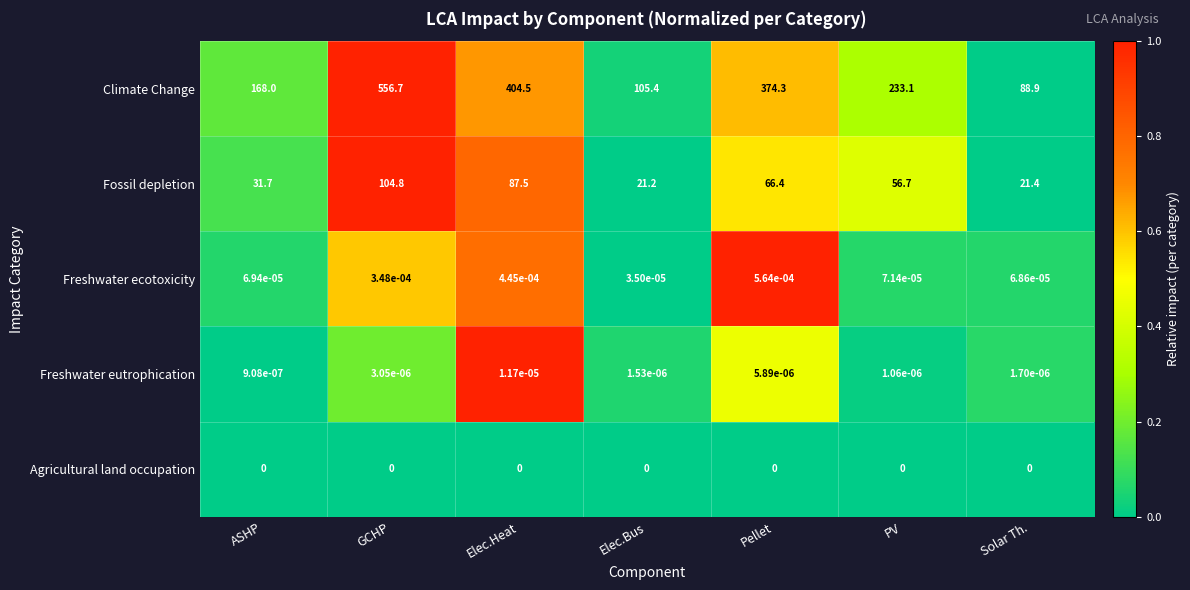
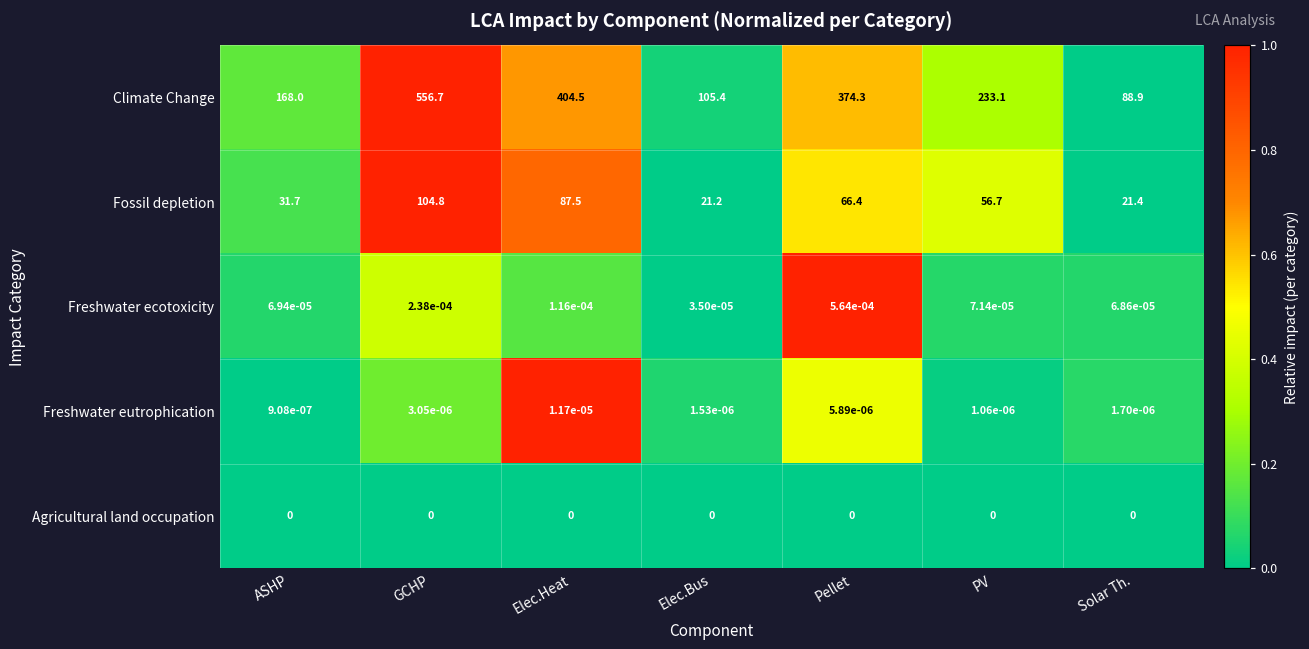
Freshwater ecotoxicity, GCHP: 3.48e-04 -> 2.38e-04
Freshwater ecotoxicity, Elec.Heat: 4.45e-04 -> 1.16e-04
